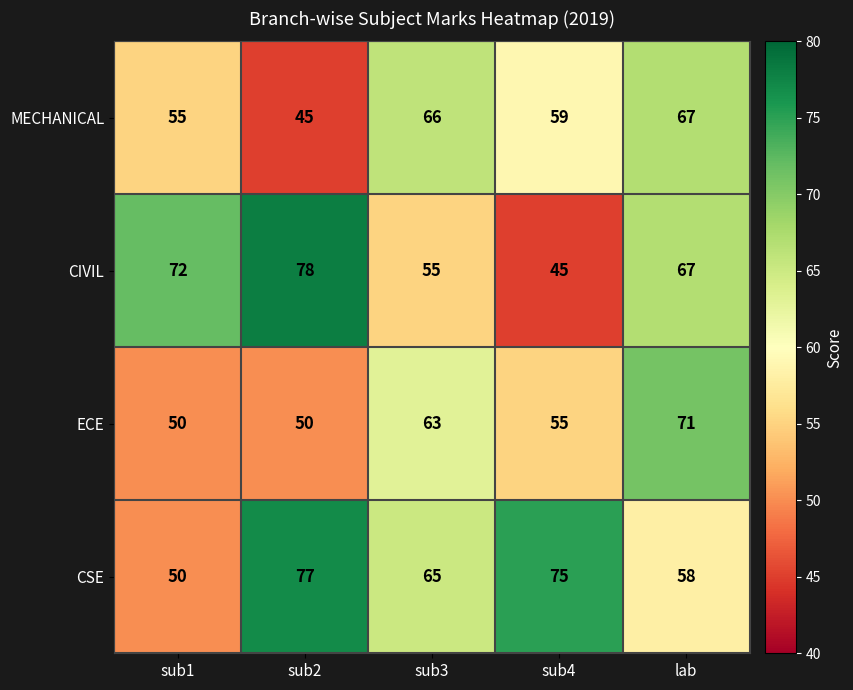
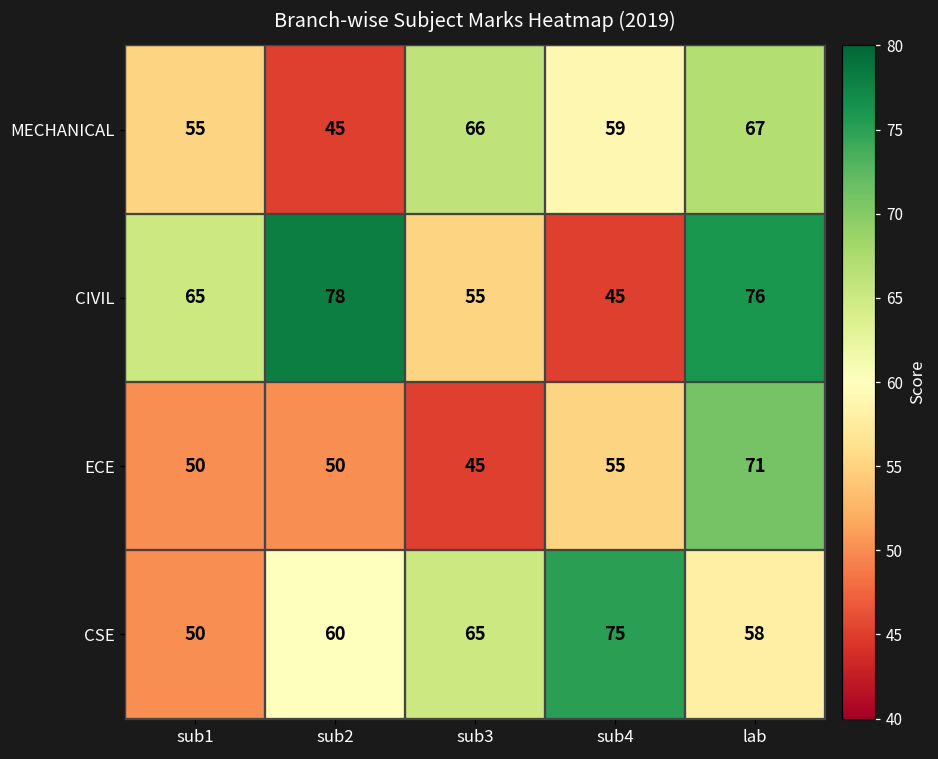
CIVIL, sub1: 72 -> 65
CIVIL, lab: 67 -> 76
ECE, sub3: 63 -> 45
CSE, sub2: 77 -> 60
